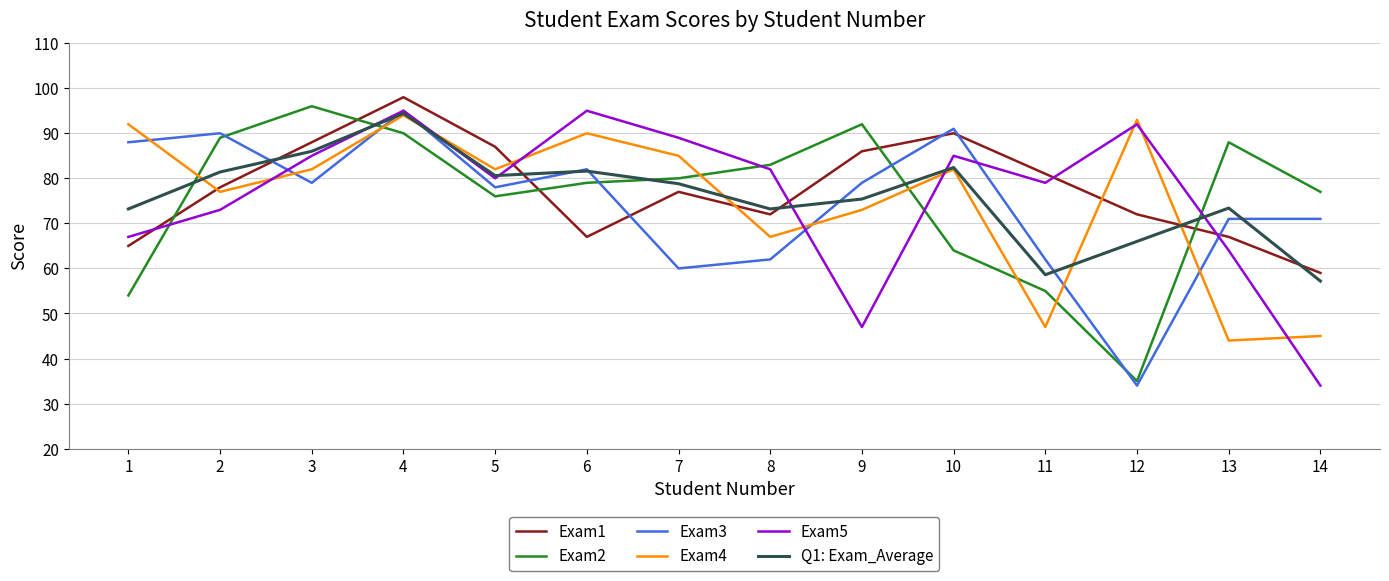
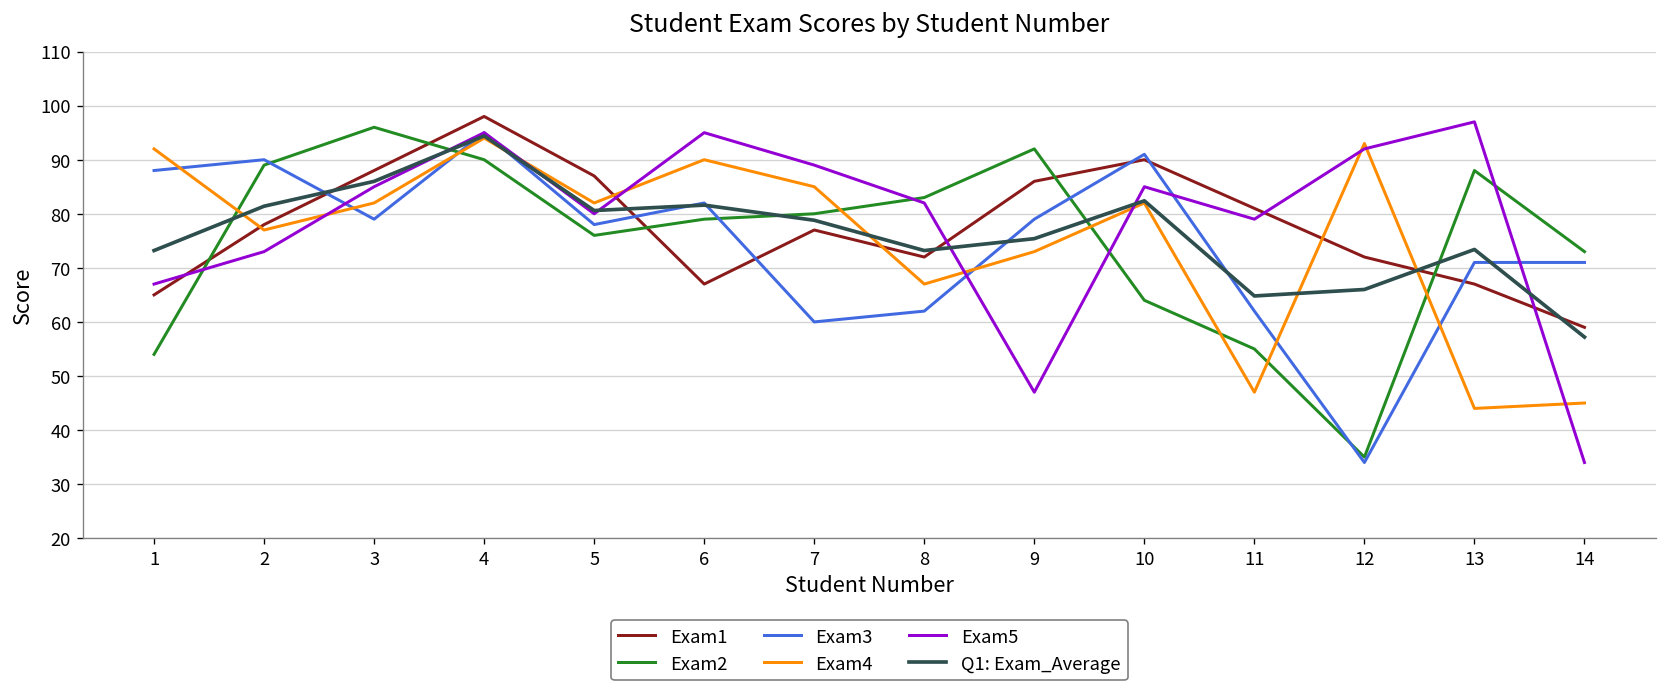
Q1: Exam_Average, 11: 59 -> 65
Exam5, 13: 64 -> 97
Exam2, 14: 77 -> 73
